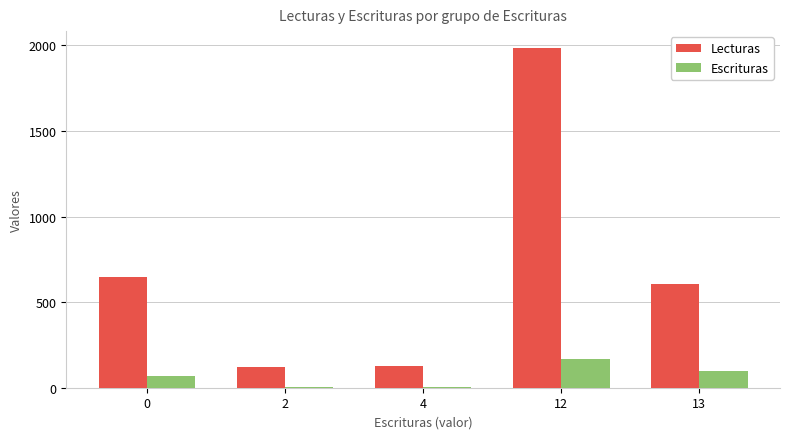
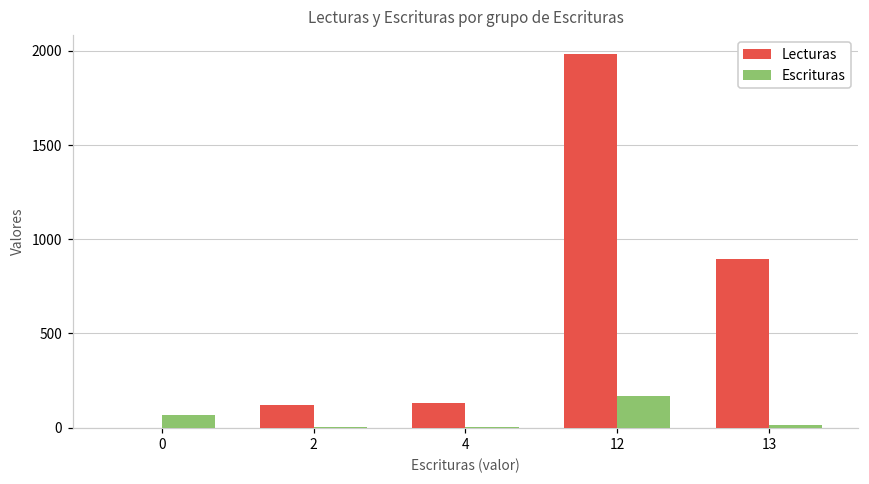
Lecturas, 0: 650 -> 0
Lecturas, 13: 610 -> 900
Escrituras, 13: 100 -> 10
